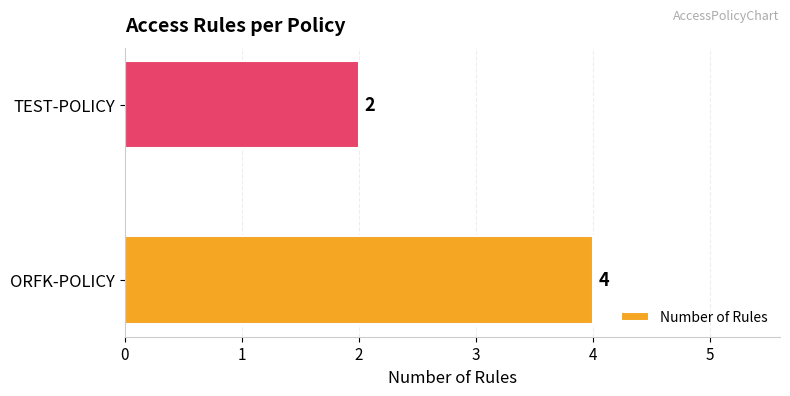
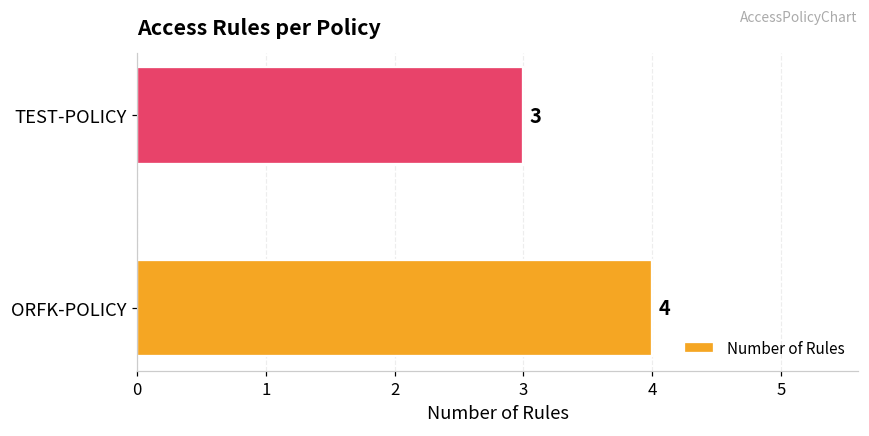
TEST-POLICY: 2 -> 3
